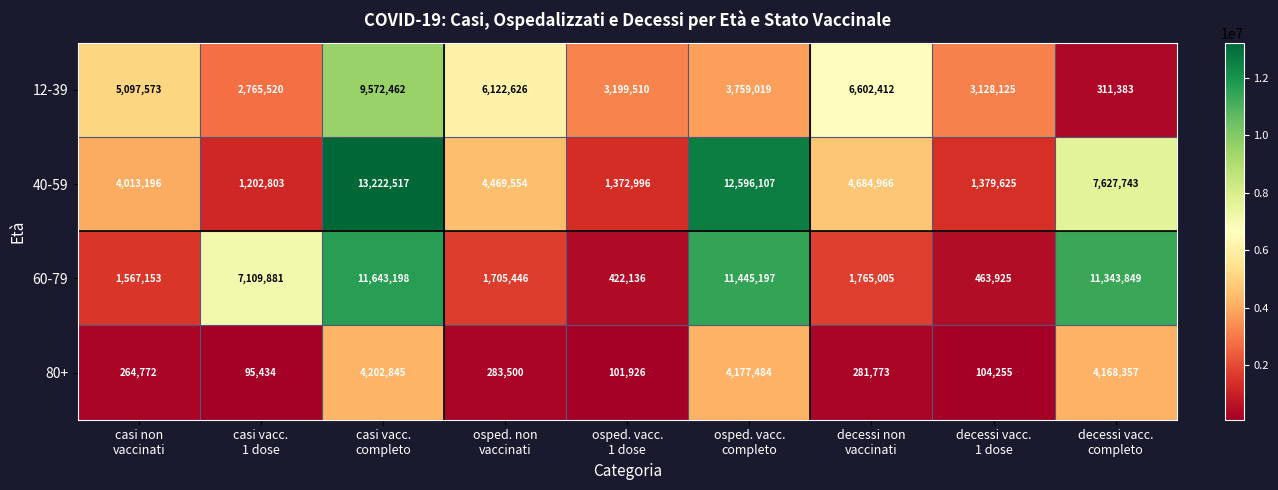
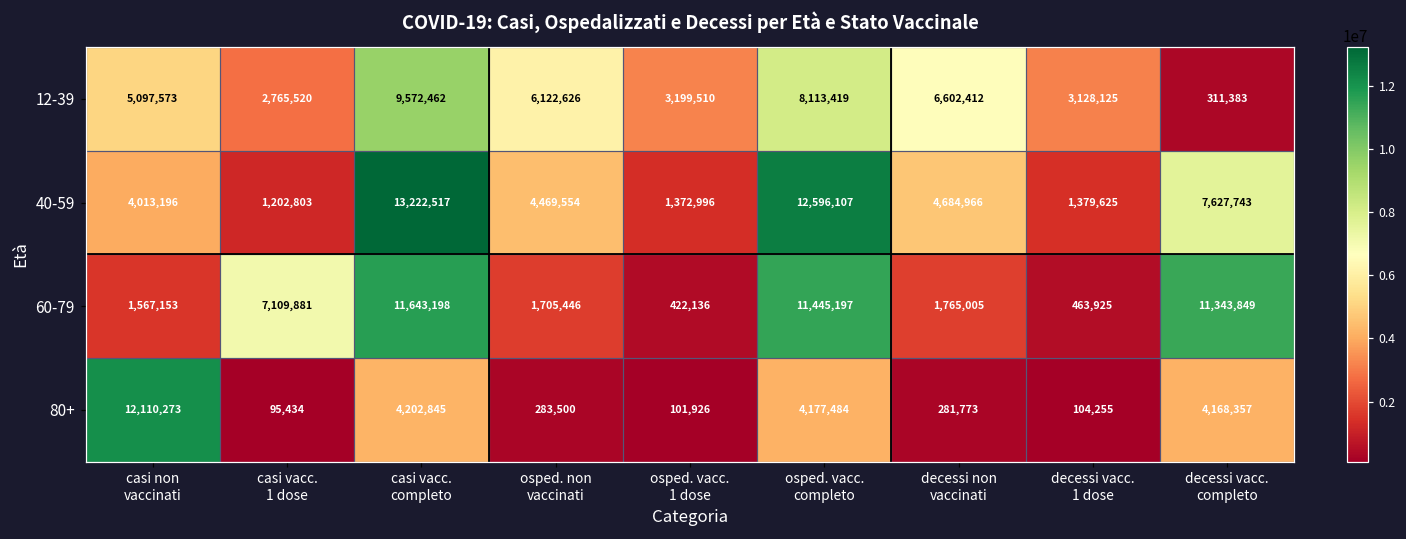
12-39, osped. vacc. completo: 3,759,019 -> 8,113,419
80+, casi non vaccinati: 264,772 -> 12,110,273
